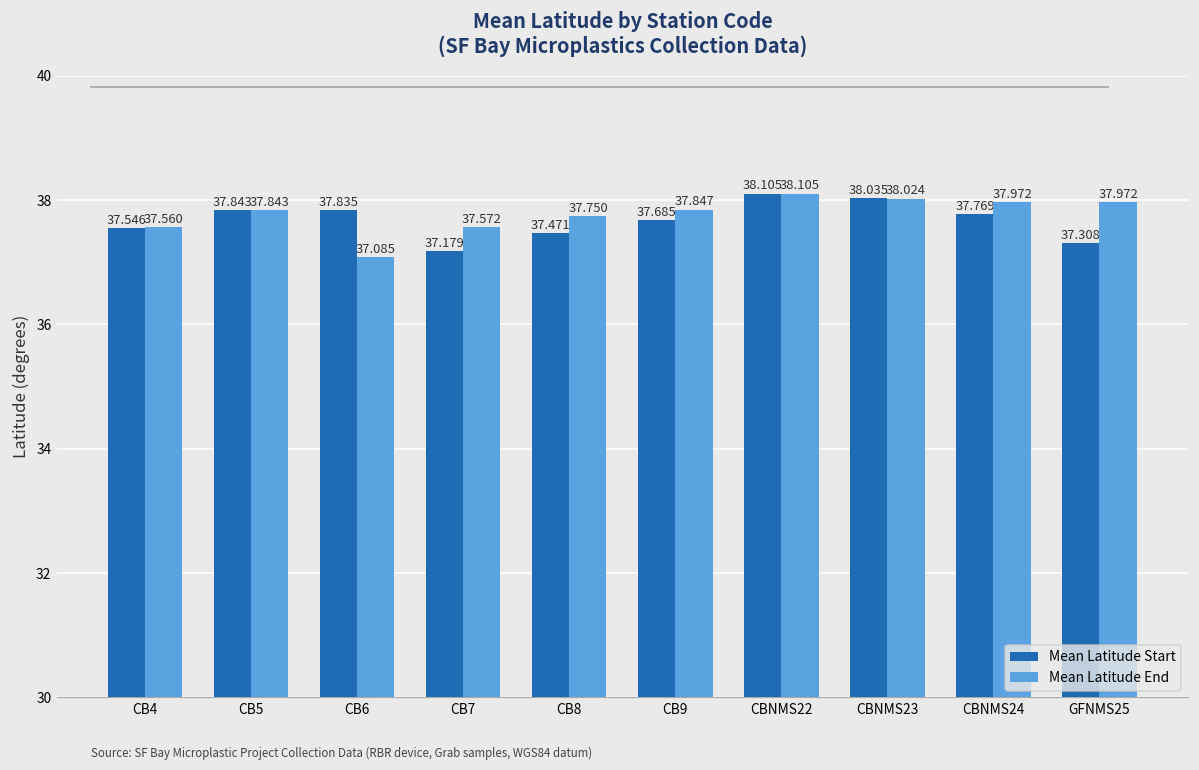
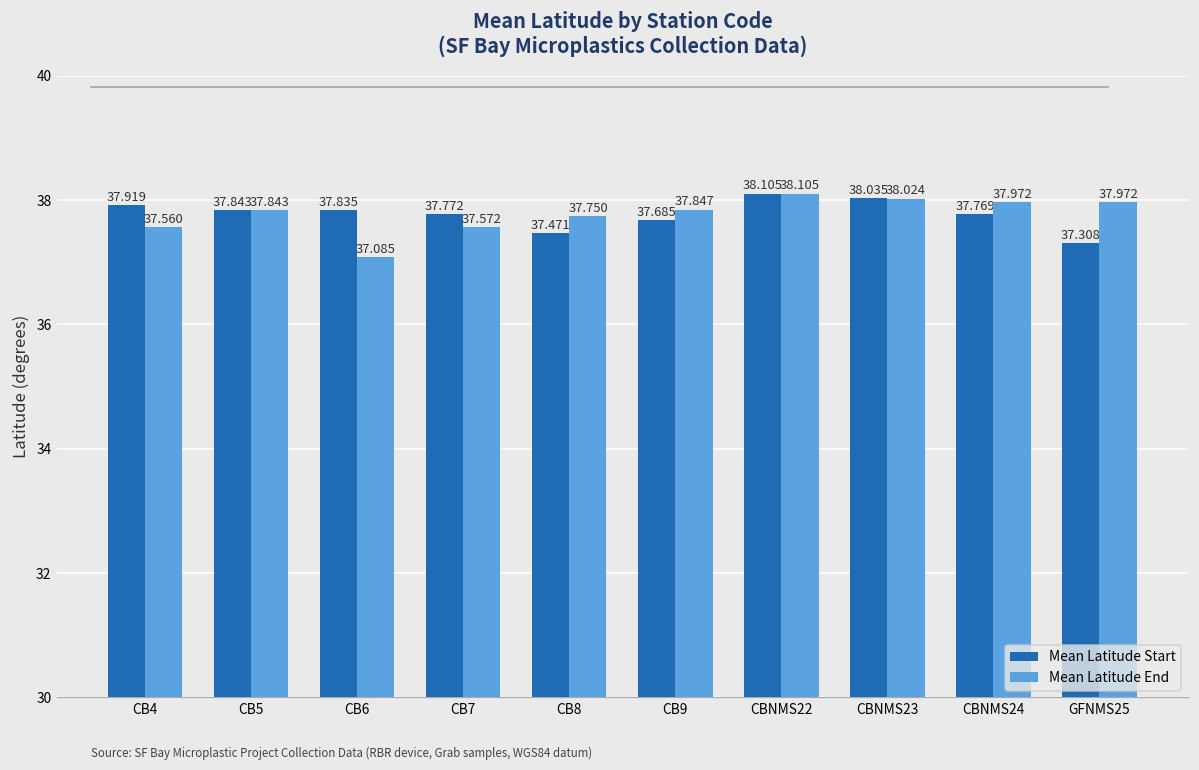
Mean Latitude Start, CB4: 37.546 -> 37.919
Mean Latitude Start, CB7: 37.179 -> 37.772
